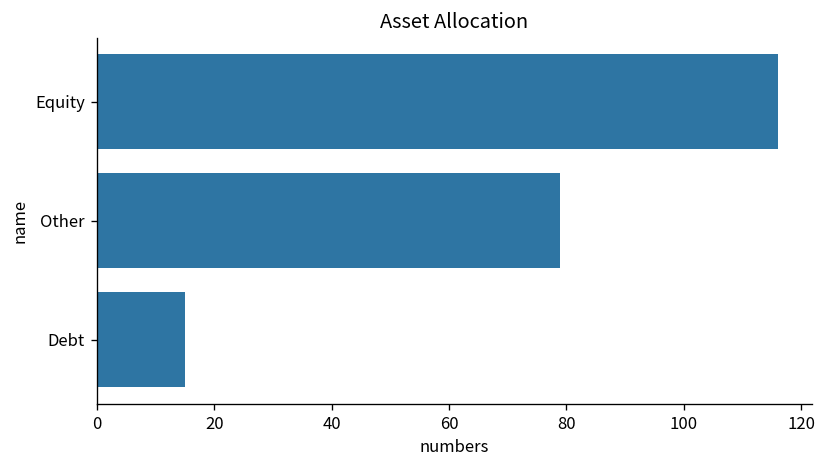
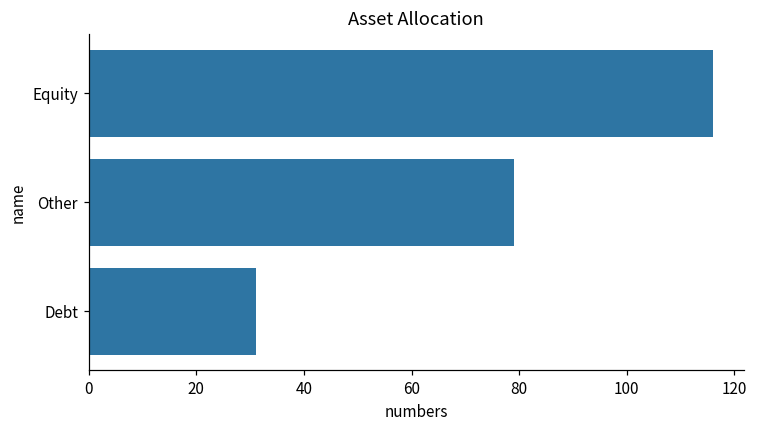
Debt: 15 -> 31
